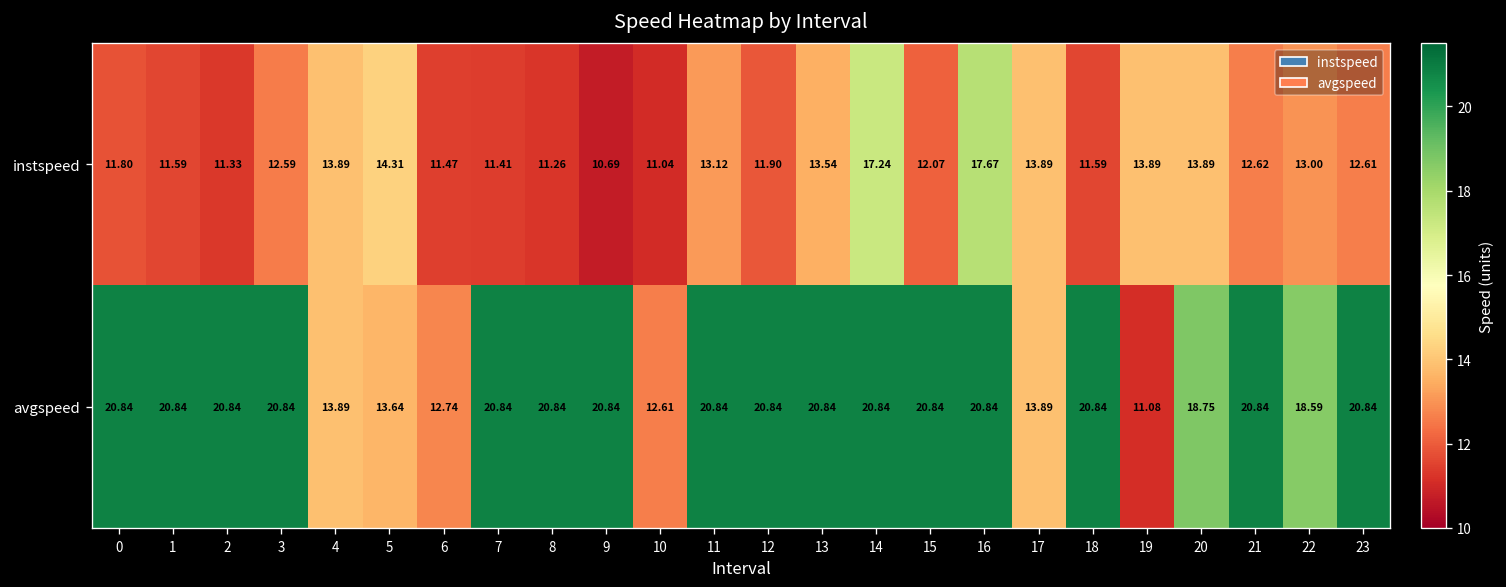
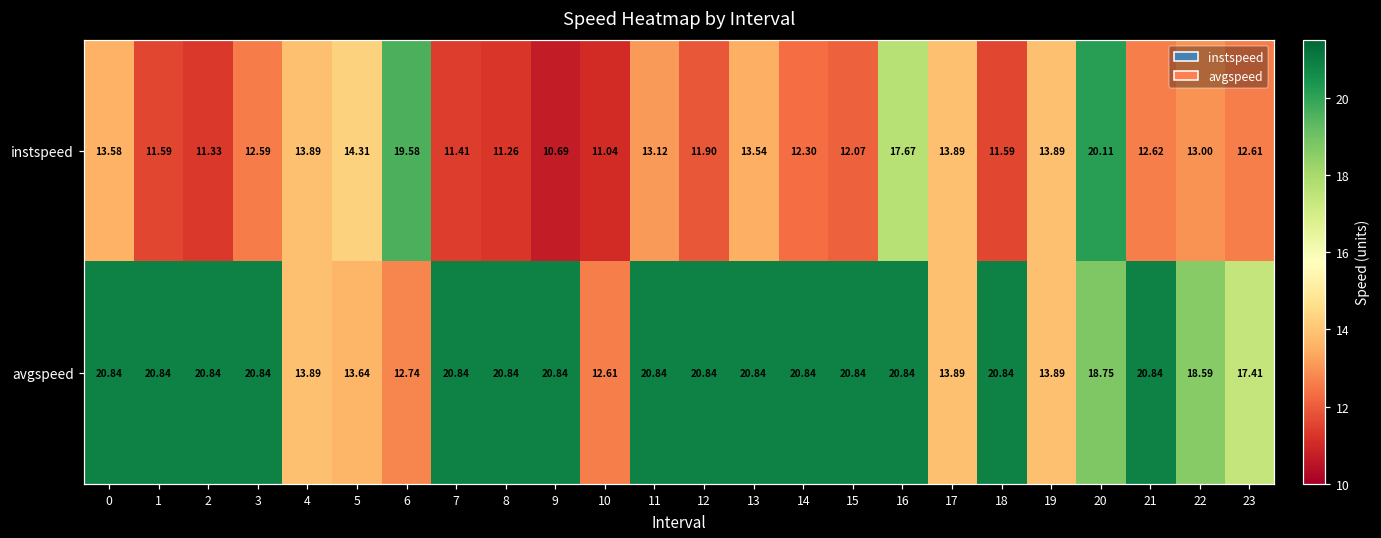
instspeed, 0: 11.80 -> 13.58
instspeed, 6: 11.47 -> 19.58
instspeed, 14: 17.24 -> 12.30
instspeed, 20: 13.89 -> 20.11
avgspeed, 19: 11.08 -> 13.89
avgspeed, 23: 20.84 -> 17.41
